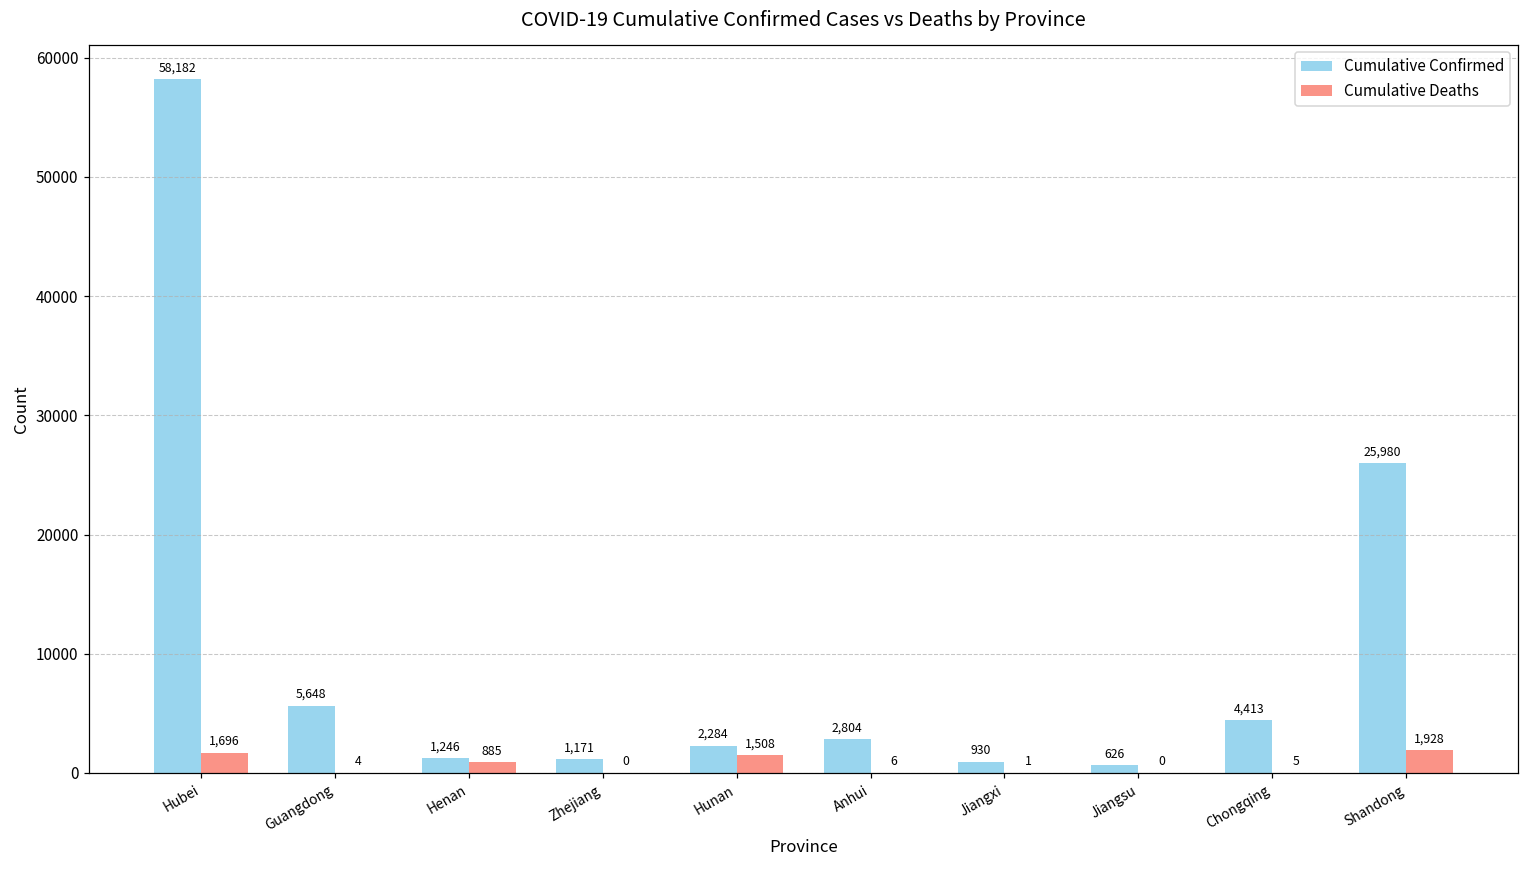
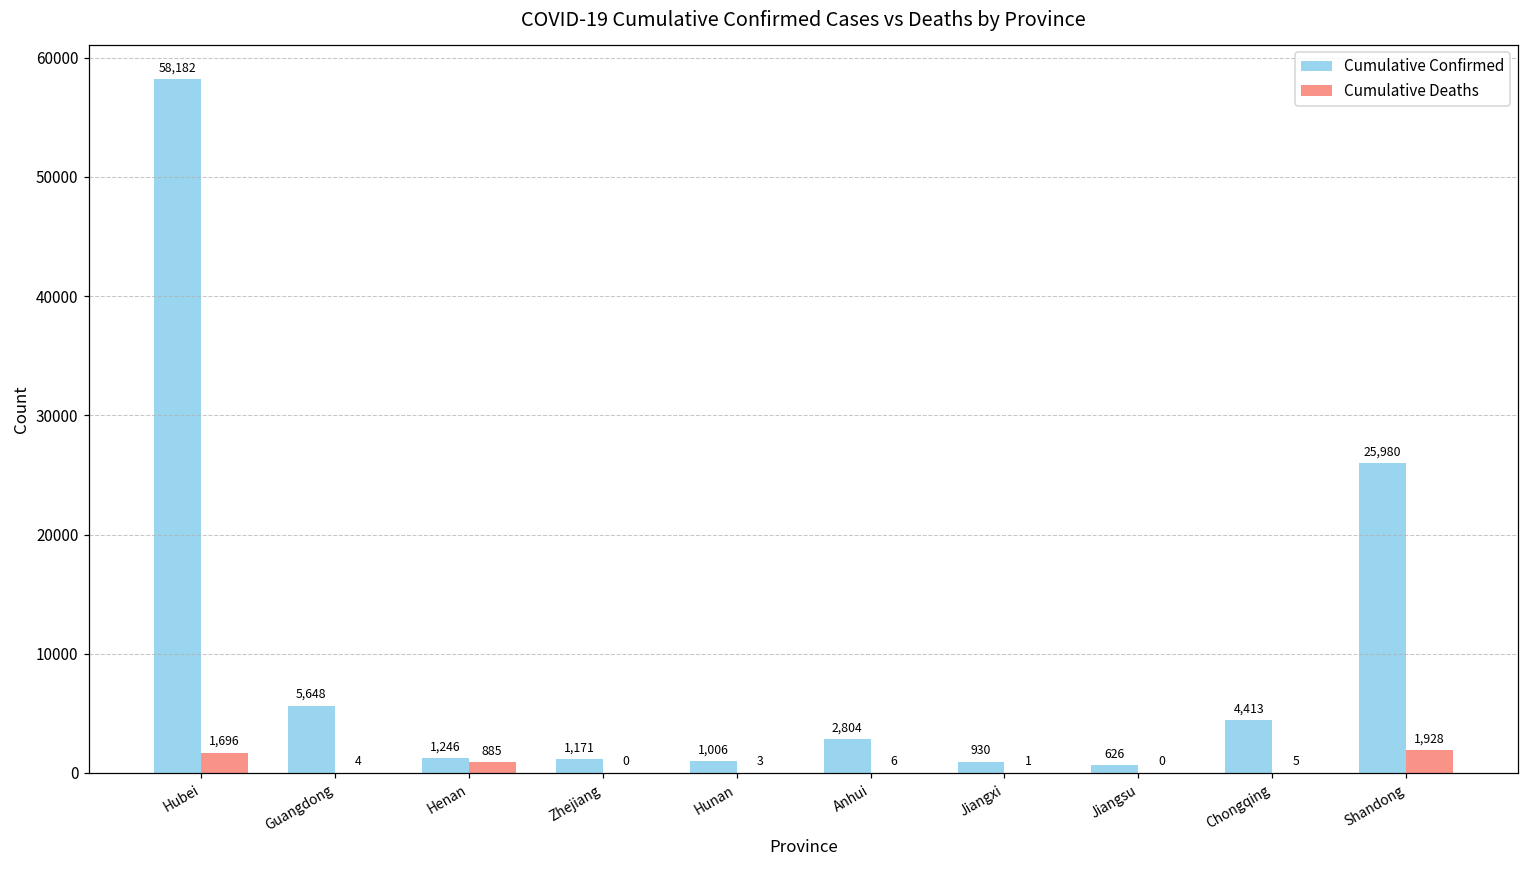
Cumulative Confirmed, Hunan: 2,284 -> 1,006
Cumulative Deaths, Hunan: 1,508 -> 3
